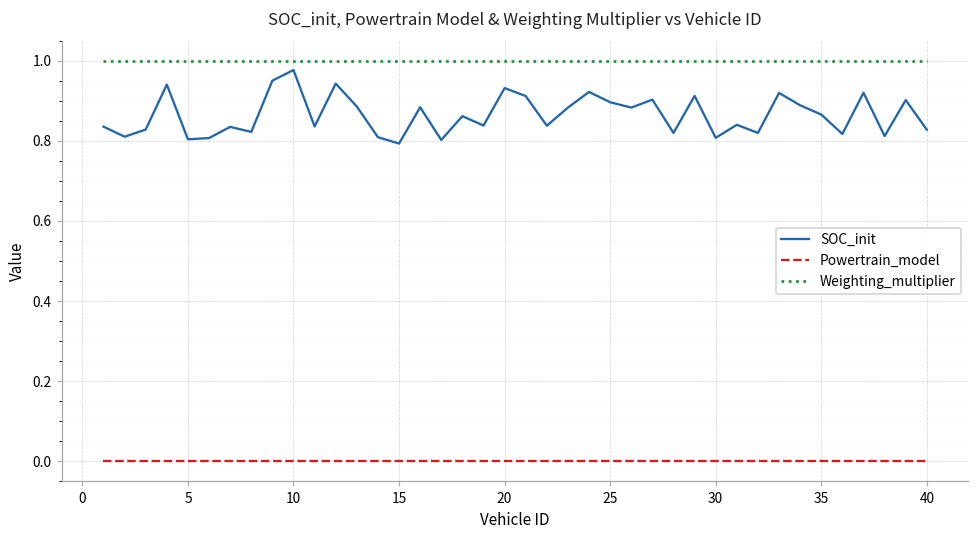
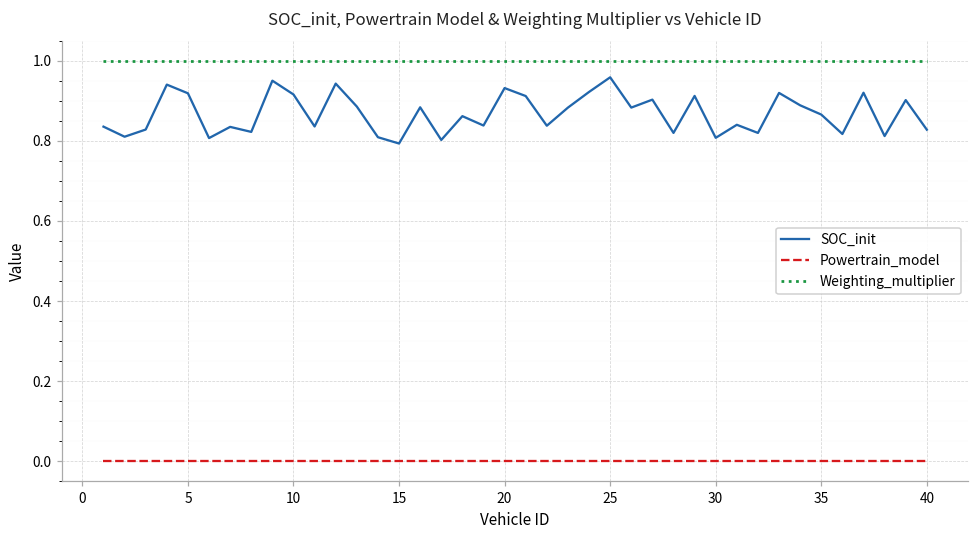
SOC_init, 5: 0.80 -> 0.92
SOC_init, 10: 0.98 -> 0.92
SOC_init, 25: 0.90 -> 0.96
